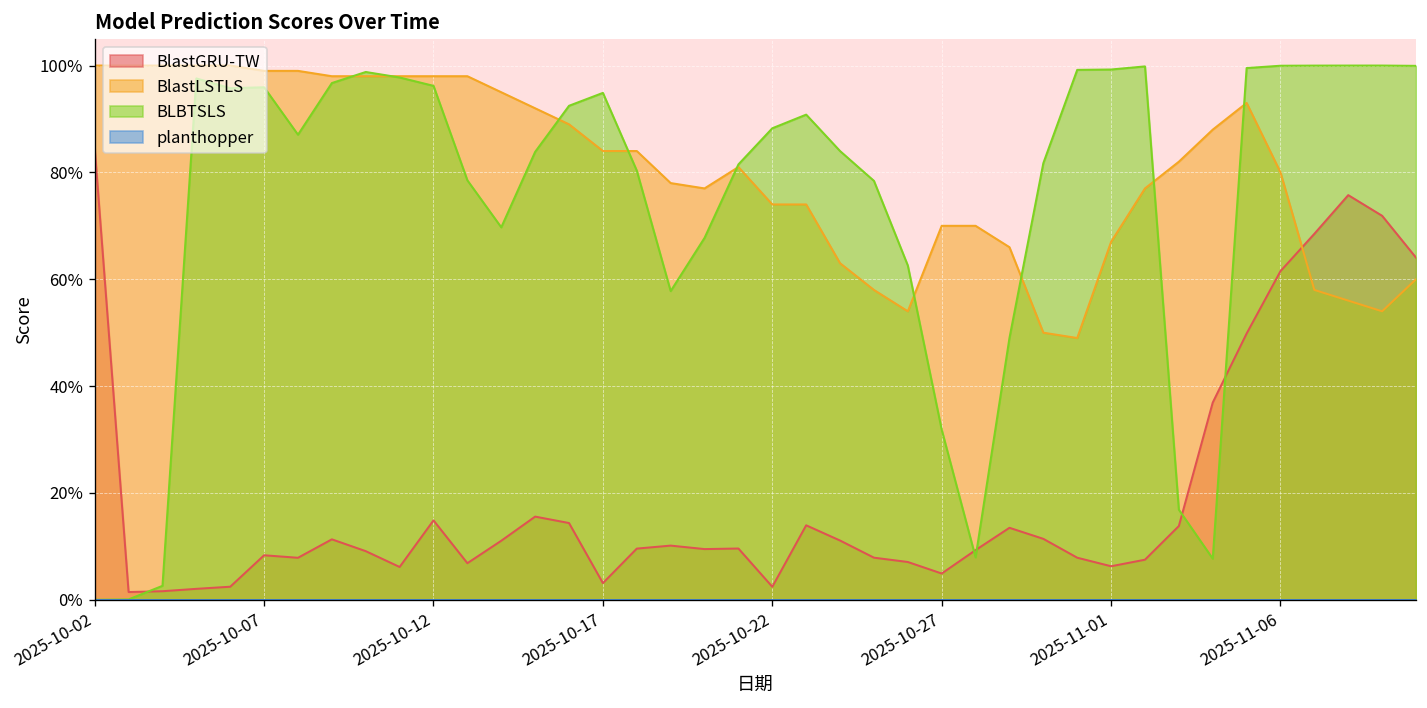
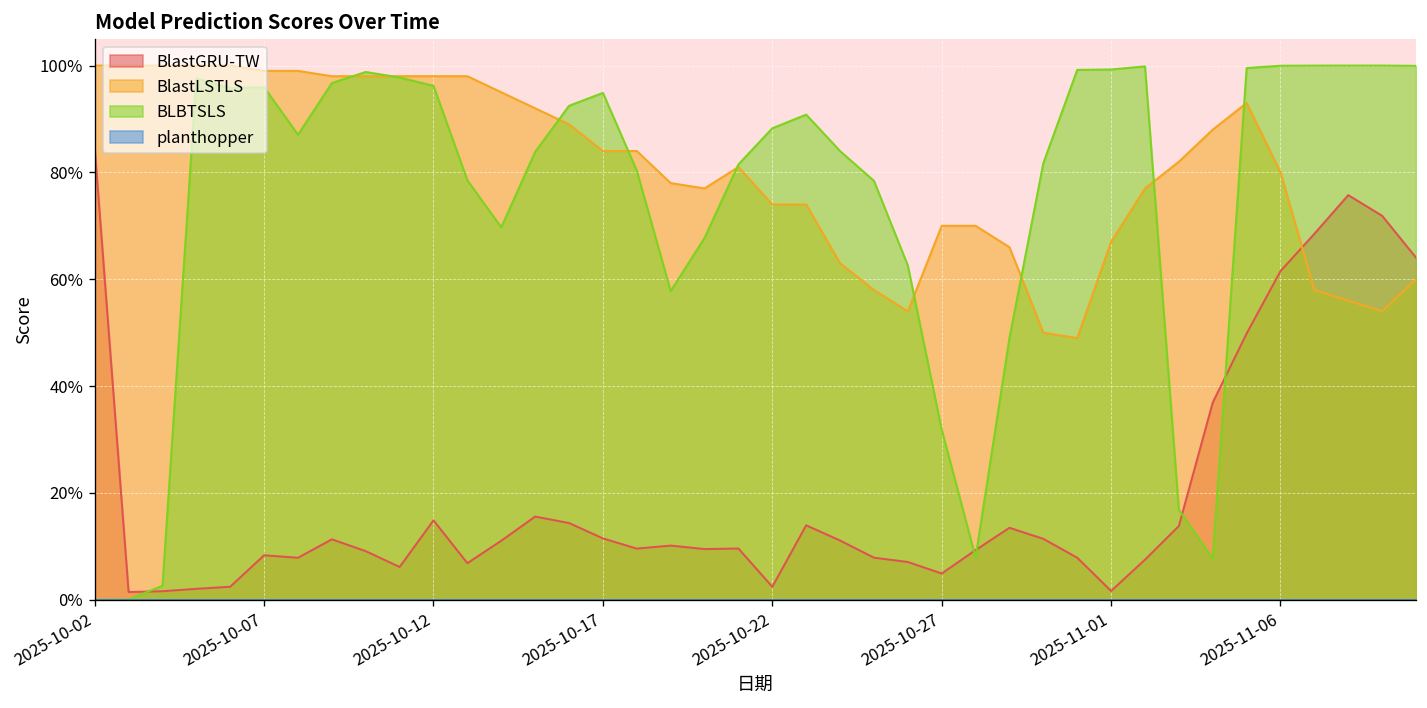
BlastGRU-TW, 2025-10-17: 3% -> 11%
BlastGRU-TW, 2025-11-01: 6% -> 2%
